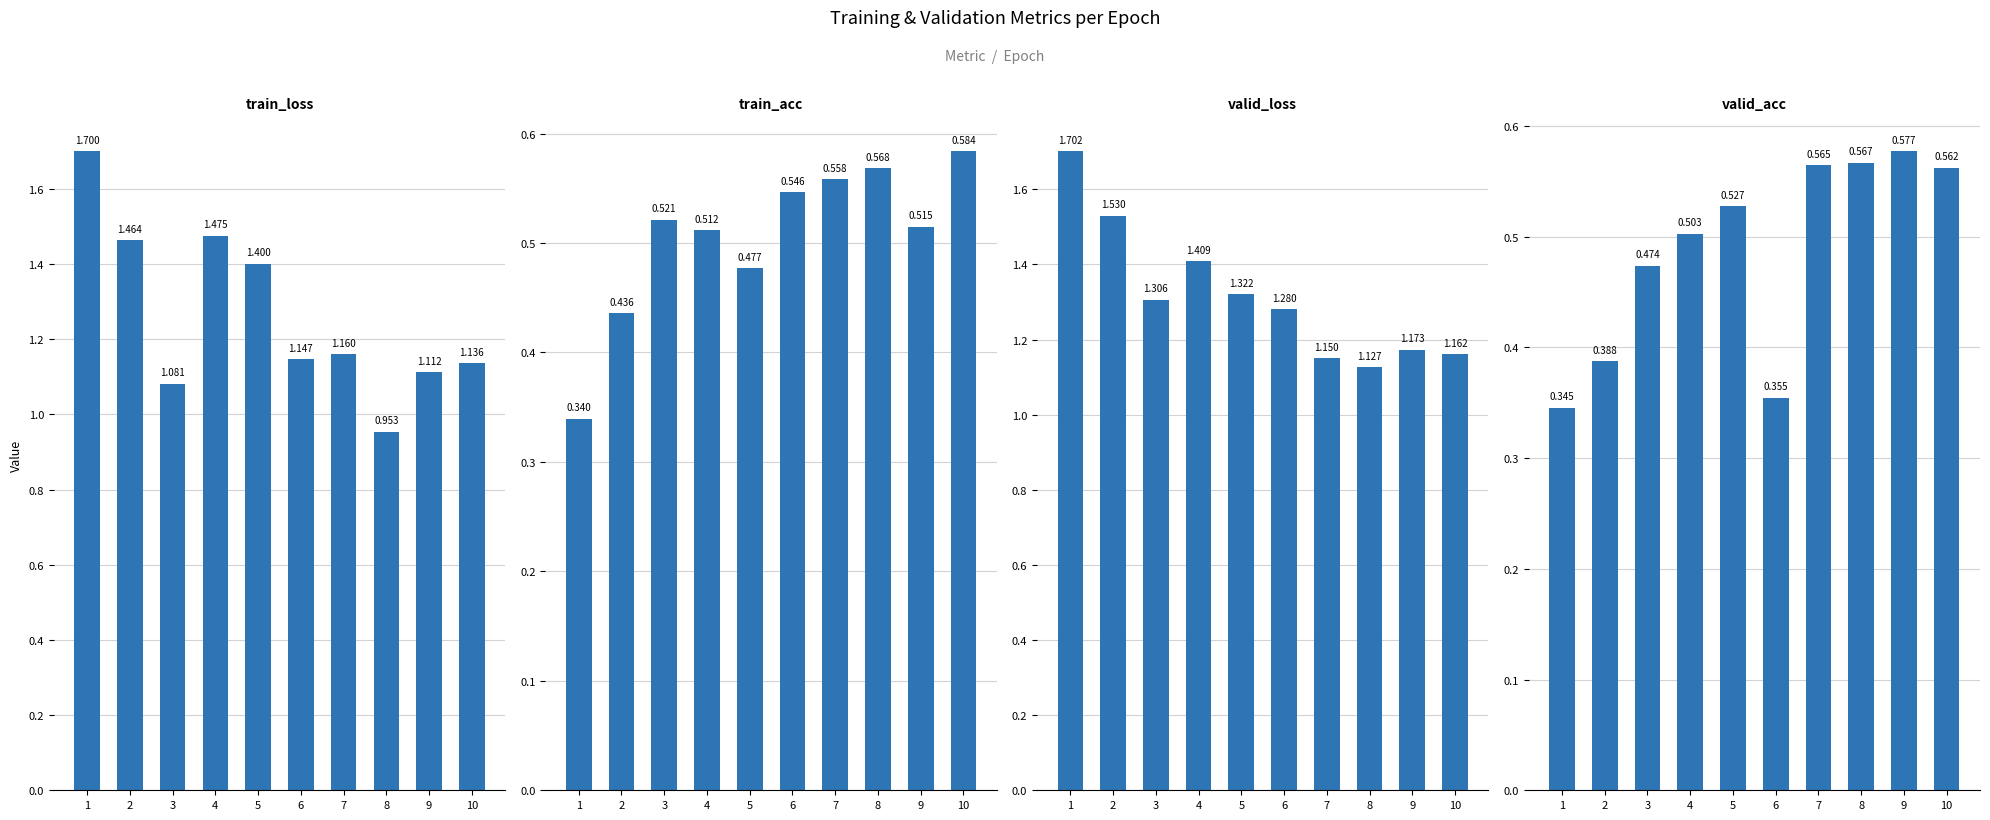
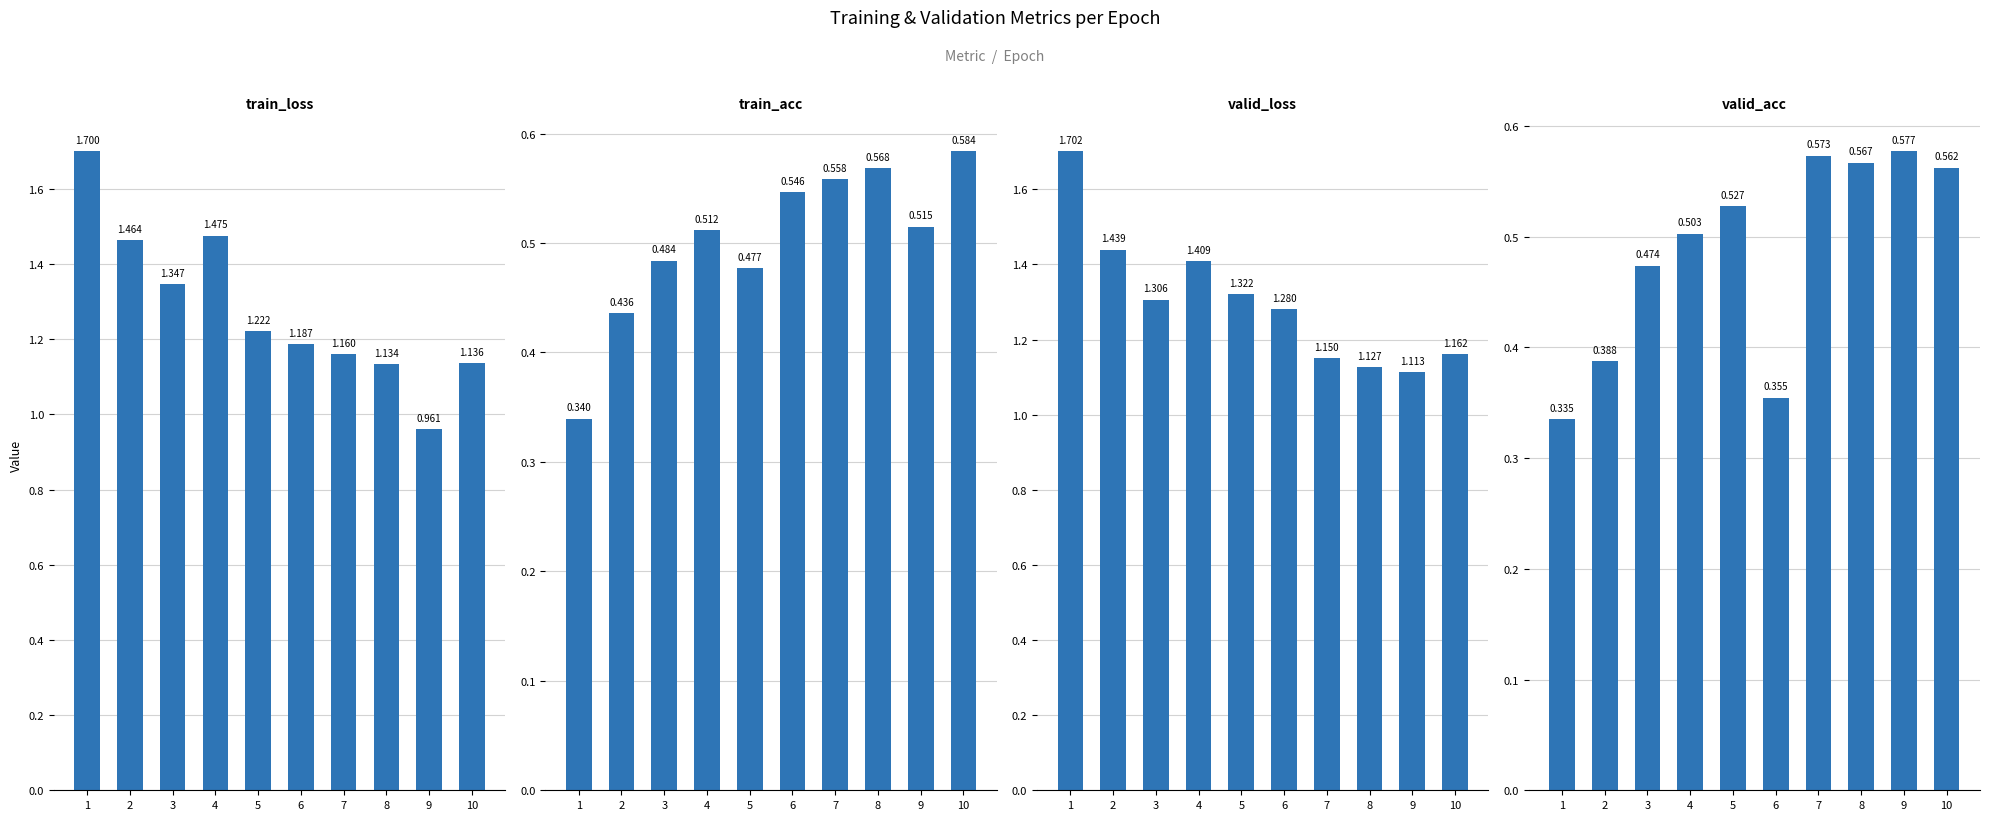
train_loss, 3: 1.081 -> 1.347
train_loss, 5: 1.400 -> 1.222
train_loss, 6: 1.147 -> 1.187
train_loss, 8: 0.953 -> 1.134
train_loss, 9: 1.112 -> 0.961
train_acc, 3: 0.521 -> 0.484
valid_loss, 2: 1.530 -> 1.439
valid_loss, 9: 1.173 -> 1.113
valid_acc, 1: 0.345 -> 0.335
valid_acc, 7: 0.565 -> 0.573
